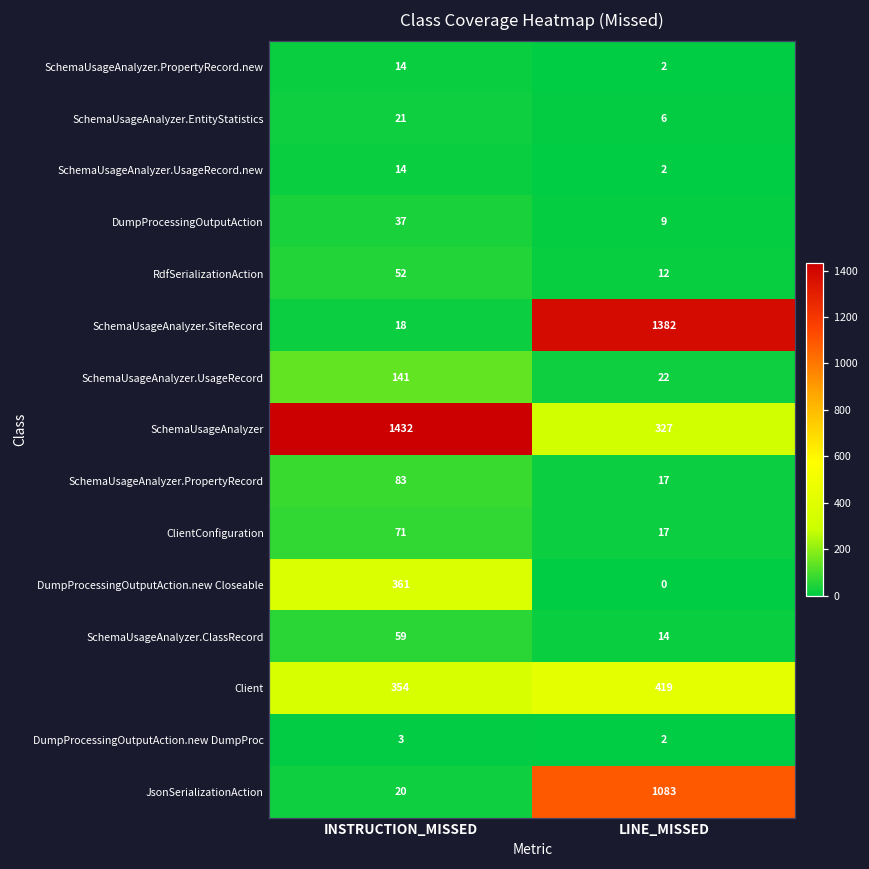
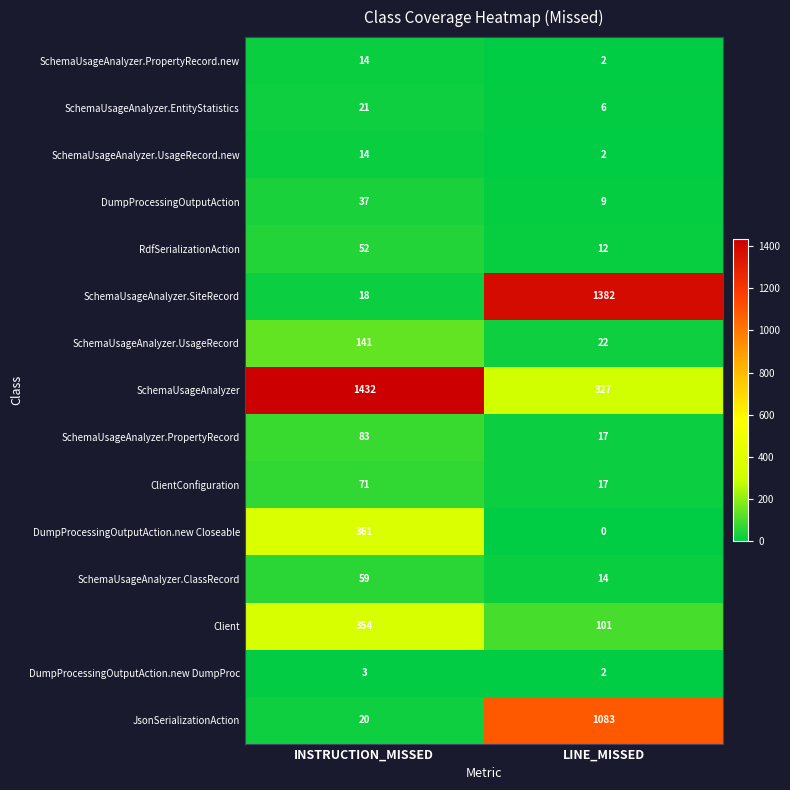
Client, LINE_MISSED: 419 -> 101
